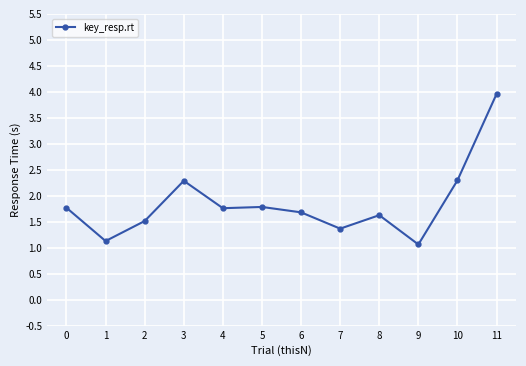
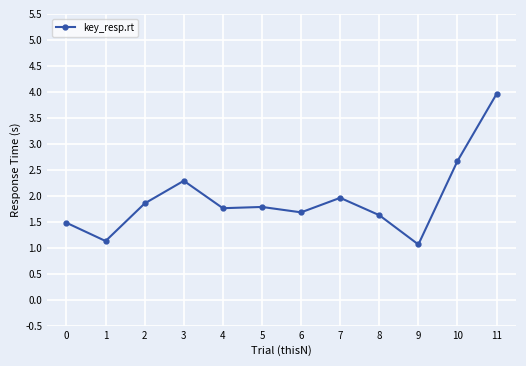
0: 1.8 -> 1.5
2: 1.5 -> 1.9
7: 1.4 -> 2.0
10: 2.3 -> 2.7
